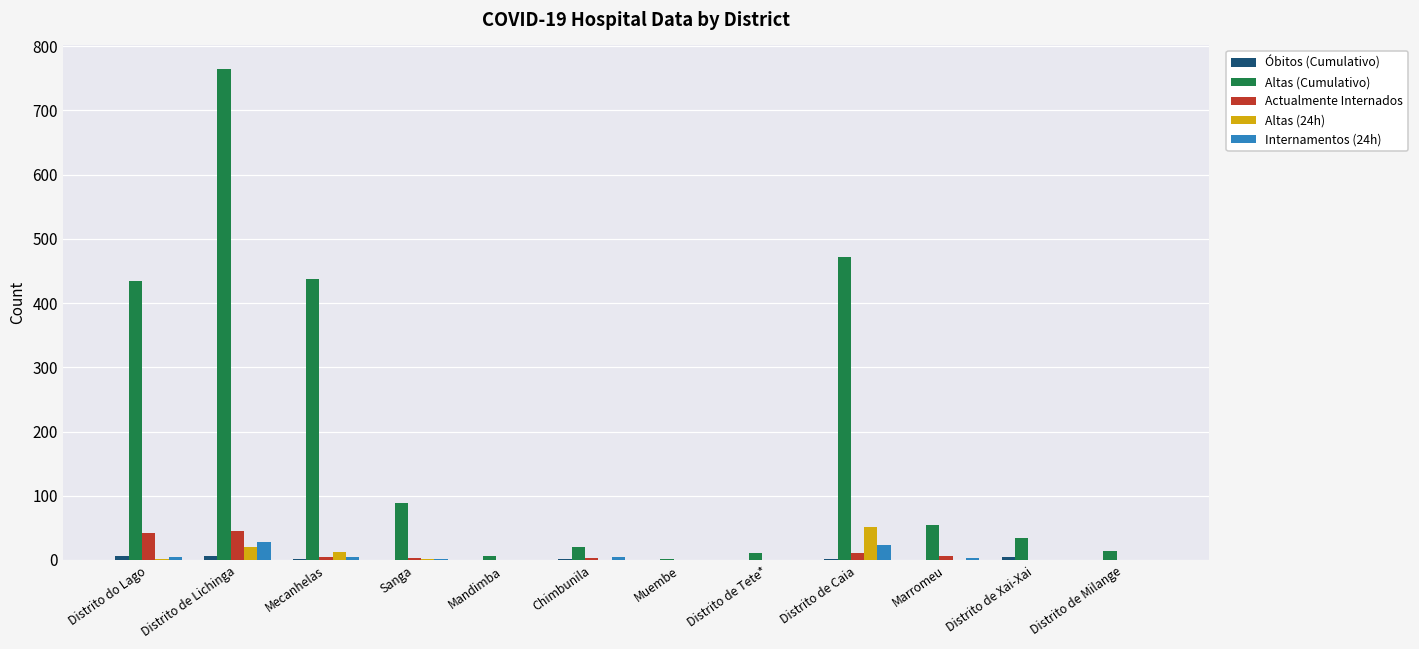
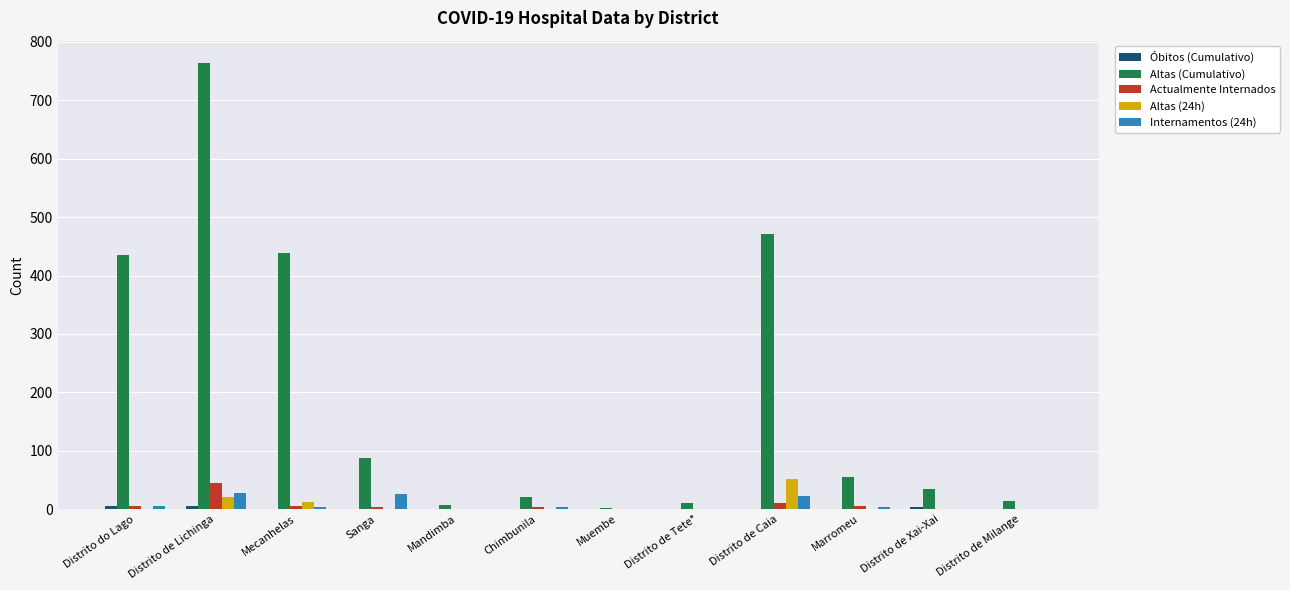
Actualmente Internados, Distrito do Lago: 40 -> 10
Internamentos (24h), Sanga: 0 -> 30
